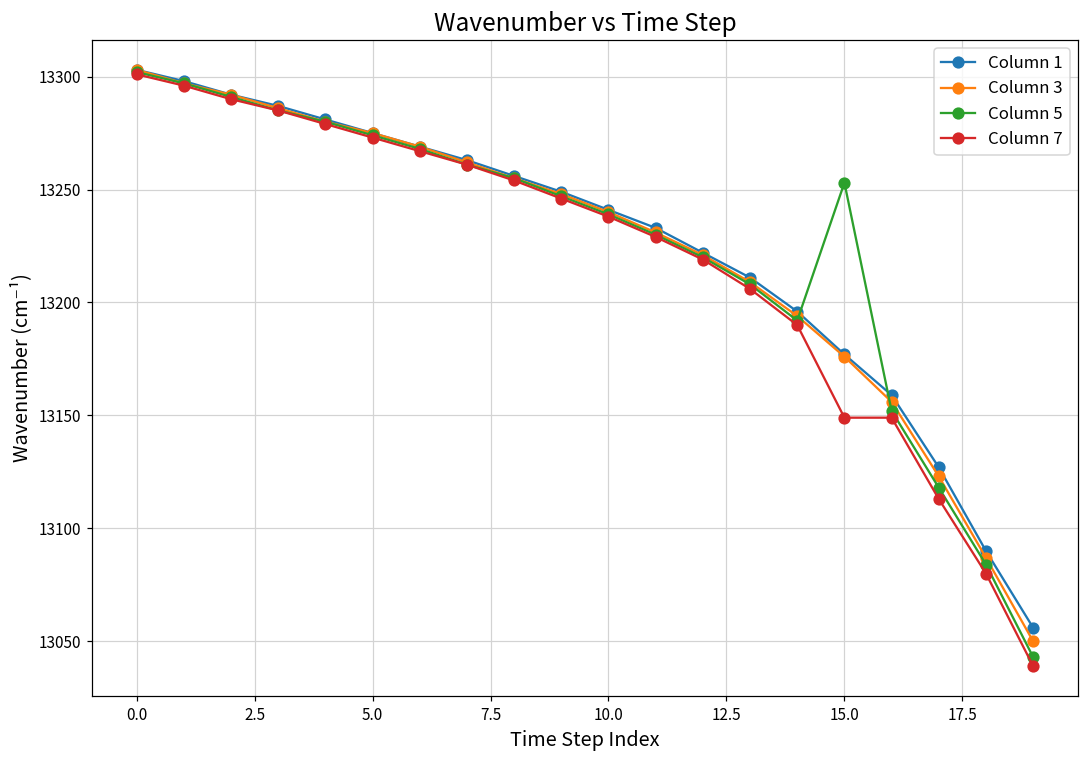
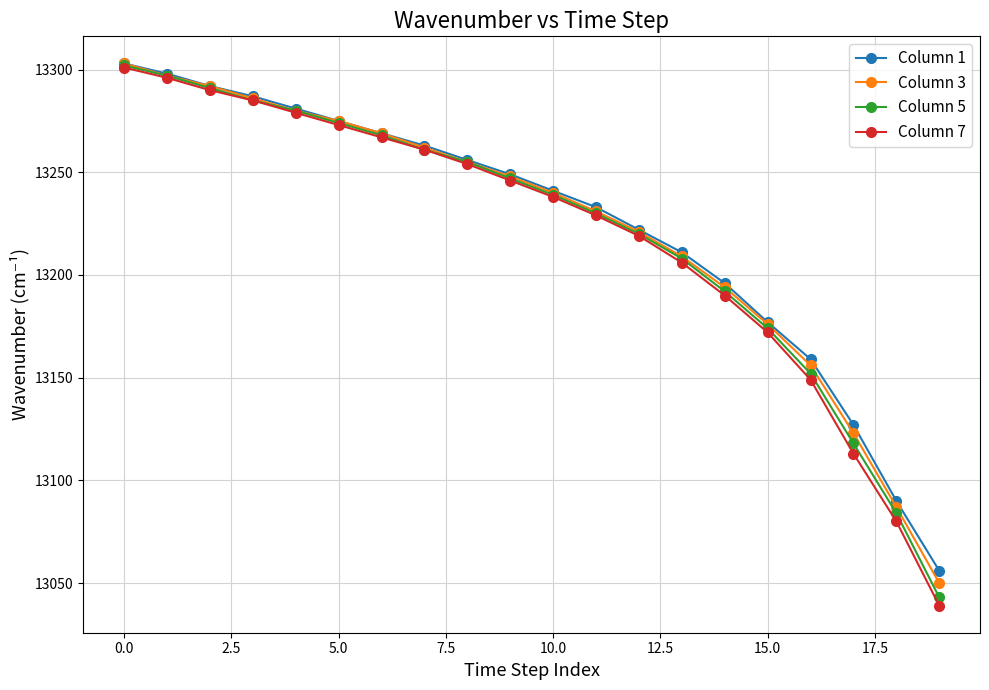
Column 5, 15.0: 13253 -> 13174
Column 7, 15.0: 13149 -> 13172
